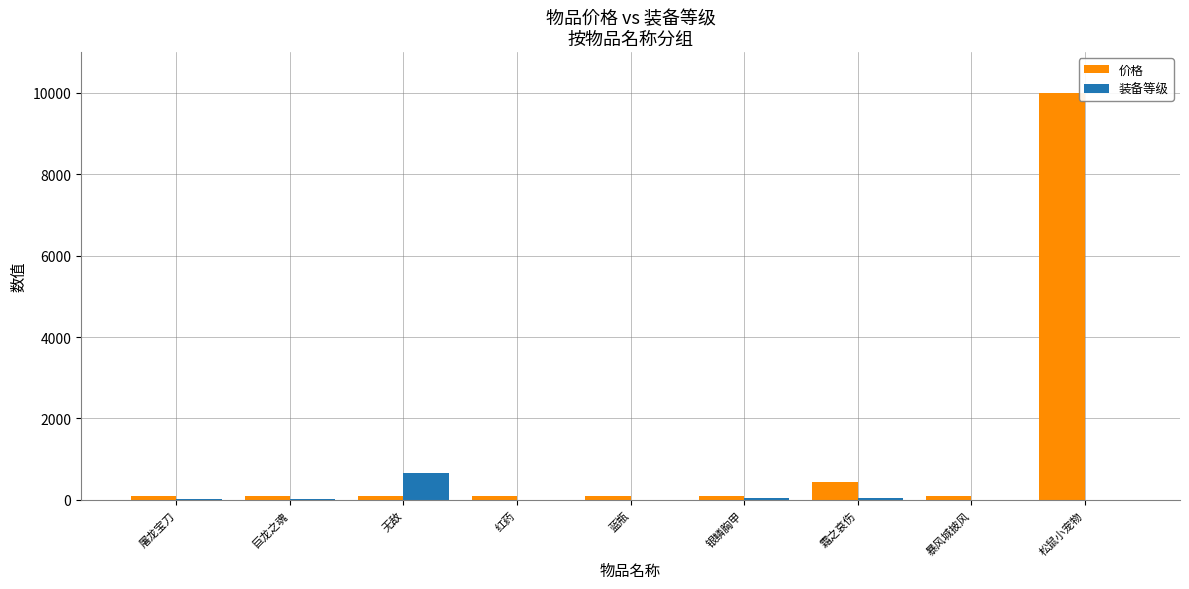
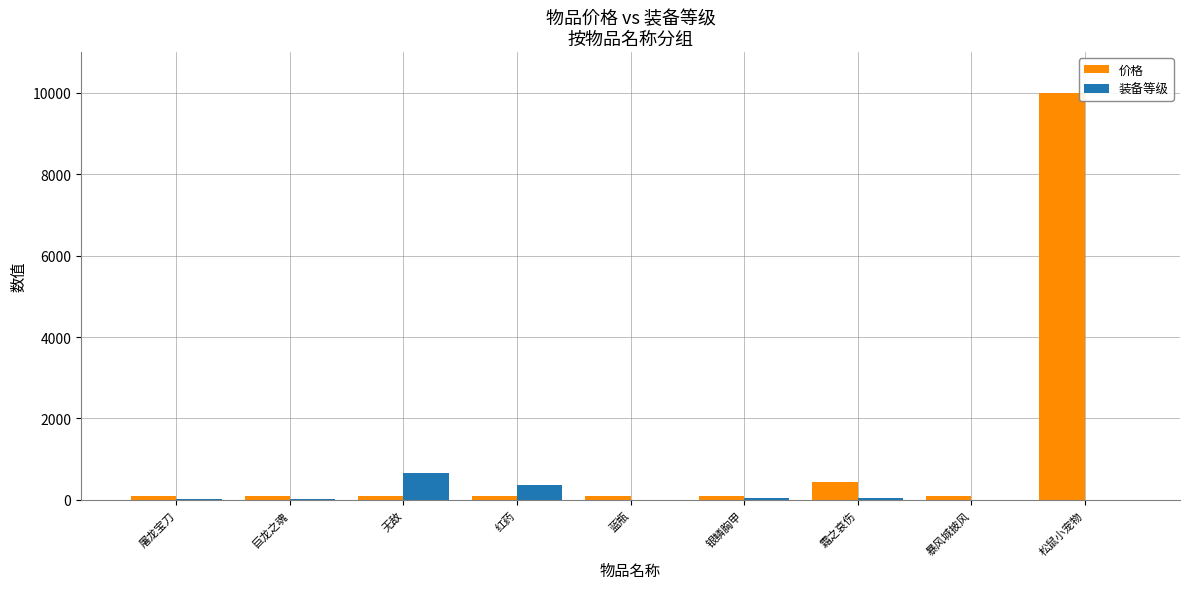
装备等级, 红药: 0 -> 400
